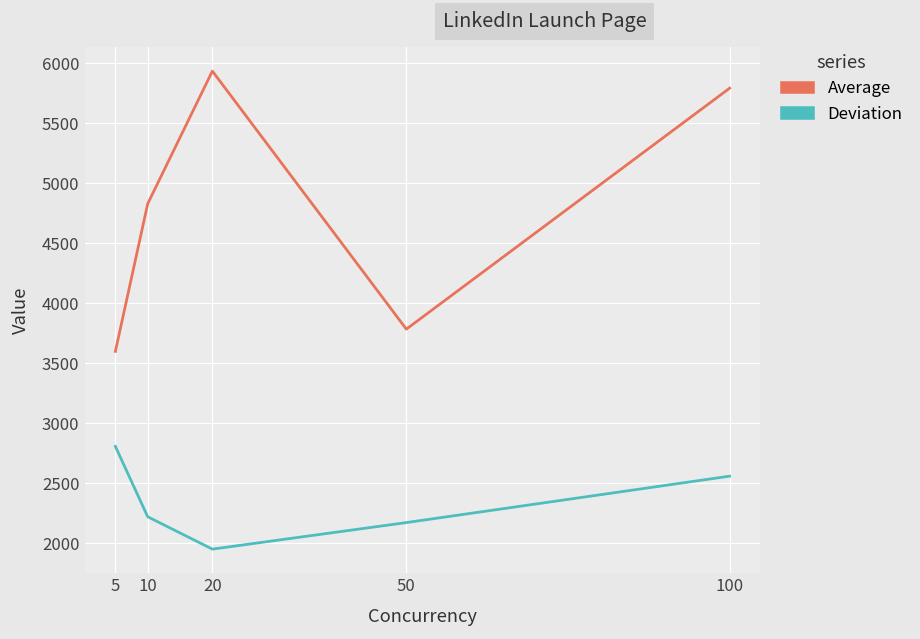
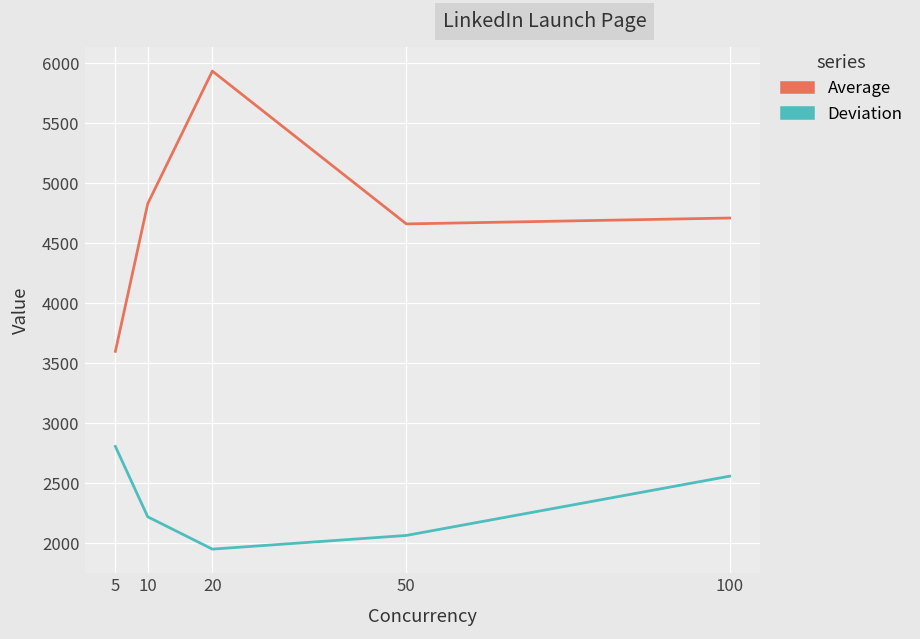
Average, 50: 3780 -> 4660
Deviation, 50: 2170 -> 2070
Average, 100: 5790 -> 4710
